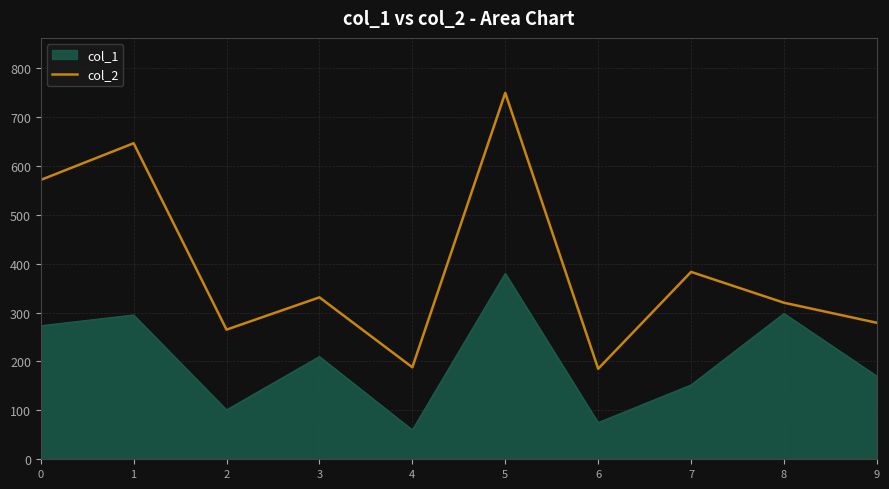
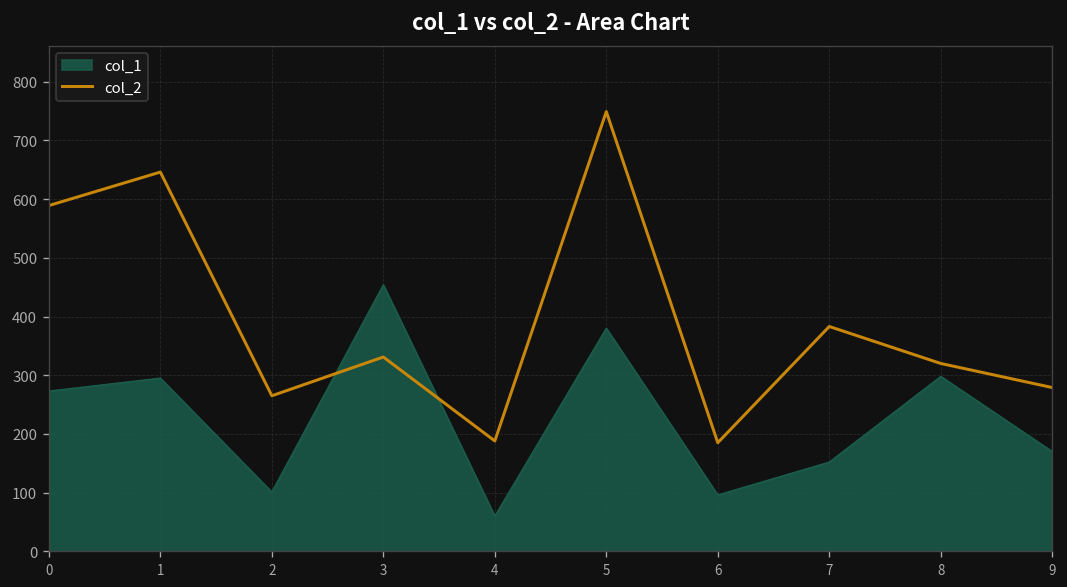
col_2, 0: 570 -> 590
col_1, 3: 210 -> 450
col_1, 6: 80 -> 100
